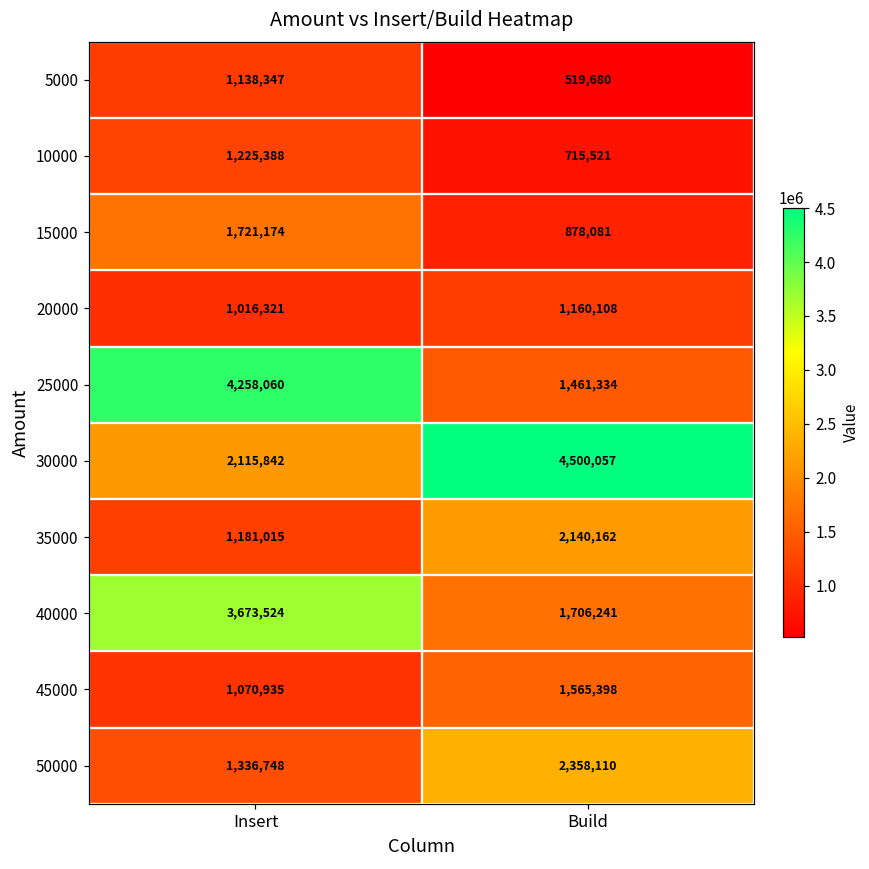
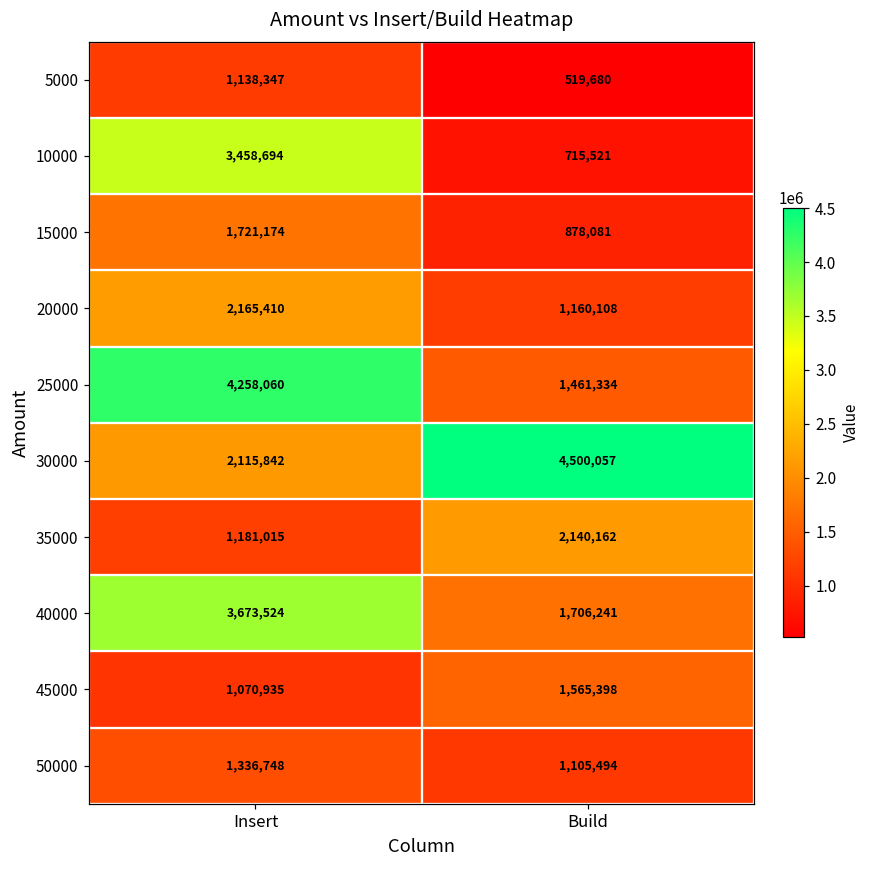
10000, Insert: 1,225,388 -> 3,458,694
20000, Insert: 1,016,321 -> 2,165,410
50000, Build: 2,358,110 -> 1,105,494
